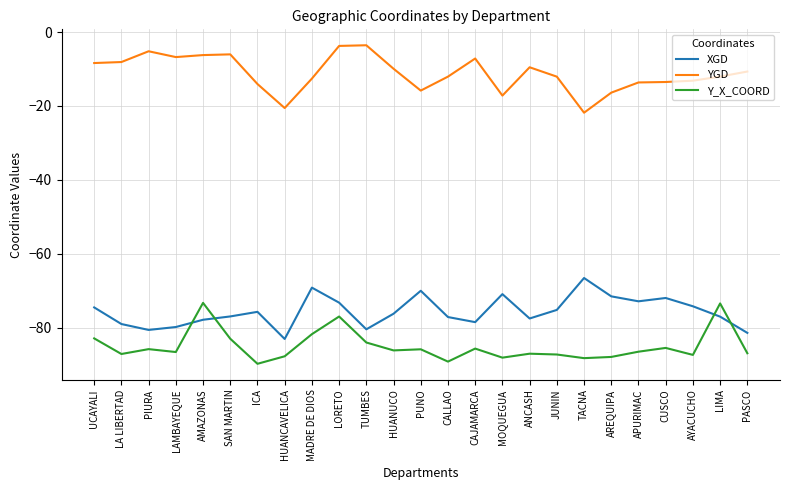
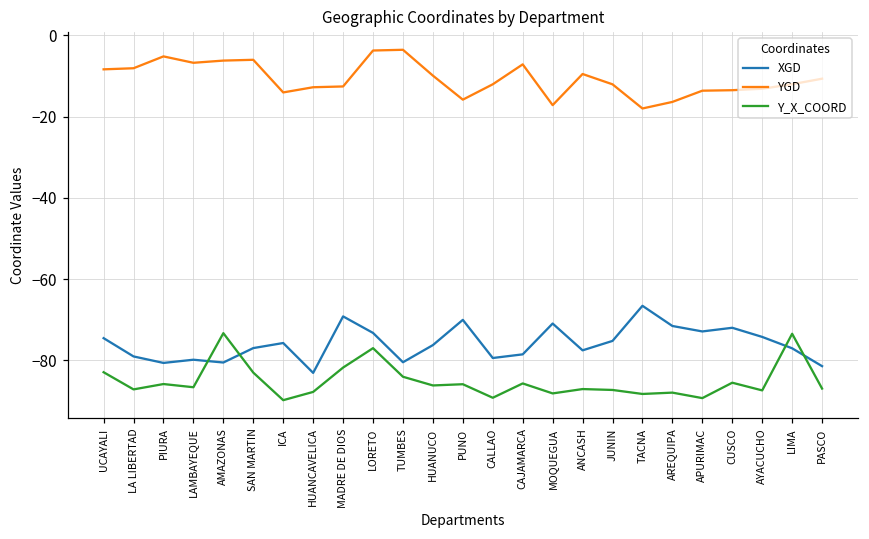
XGD, AMAZONAS: -78 -> -81
YGD, HUANCAVELICA: -21 -> -13
XGD, CALLAO: -77 -> -79
YGD, TACNA: -22 -> -18
Y_X_COORD, APURIMAC: -87 -> -89
